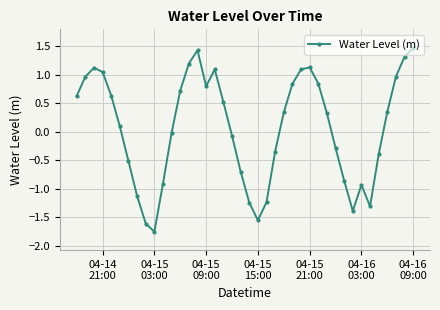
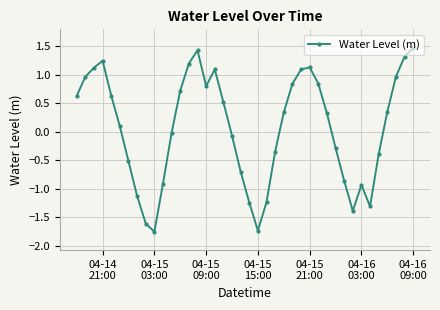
04-14 21:00: 1.0 -> 1.2
04-15 15:00: -1.6 -> -1.7
